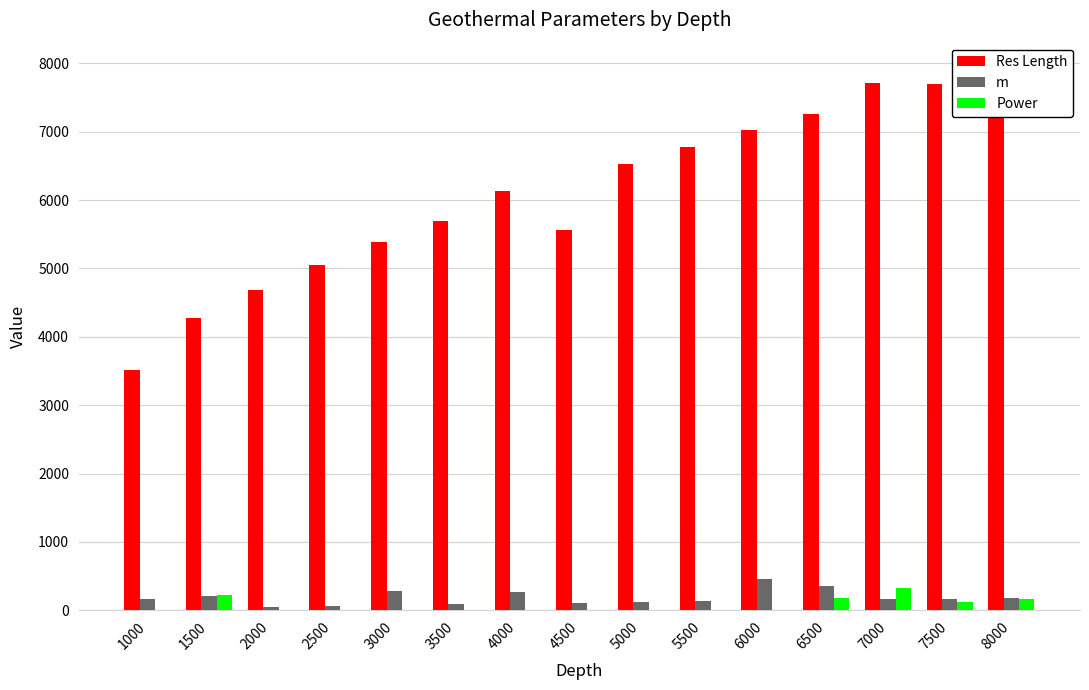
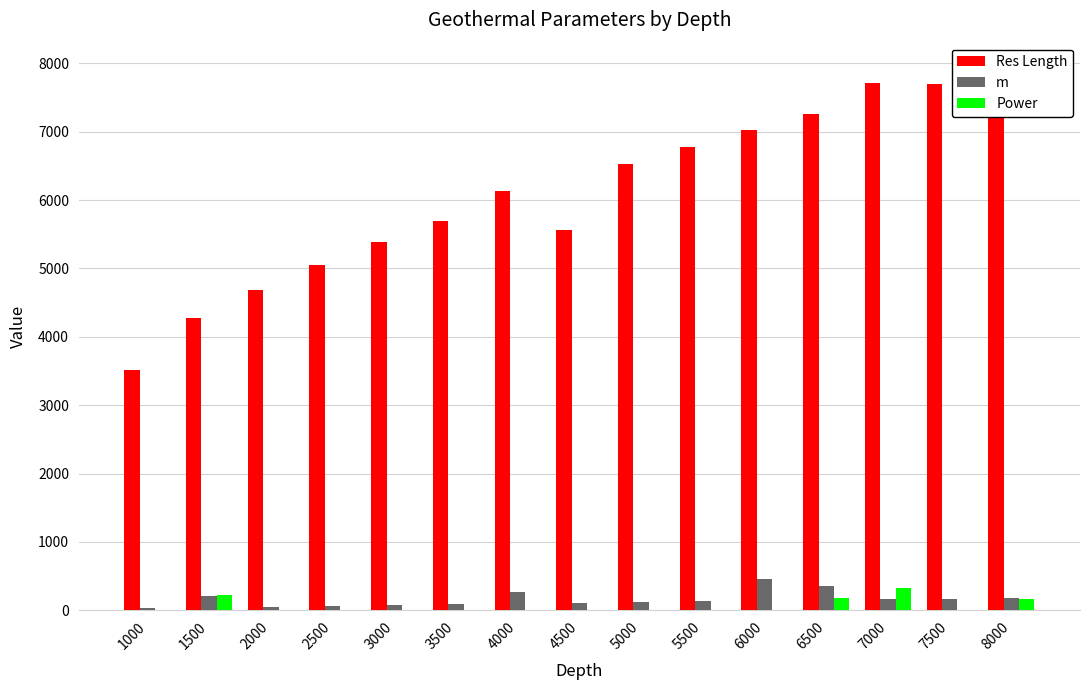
m, 1000: 200 -> 0
m, 3000: 300 -> 100
Power, 7500: 100 -> 0
